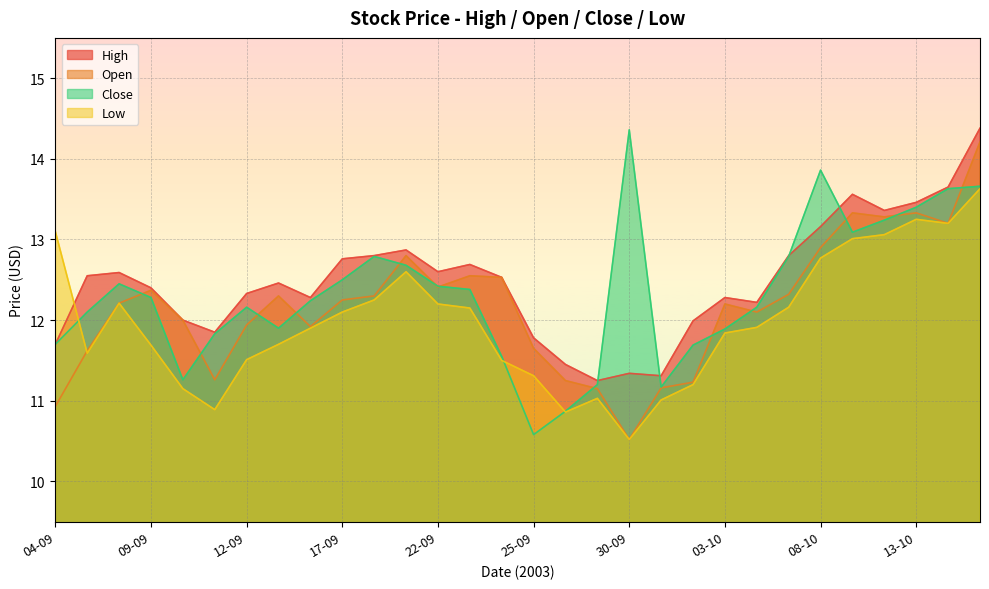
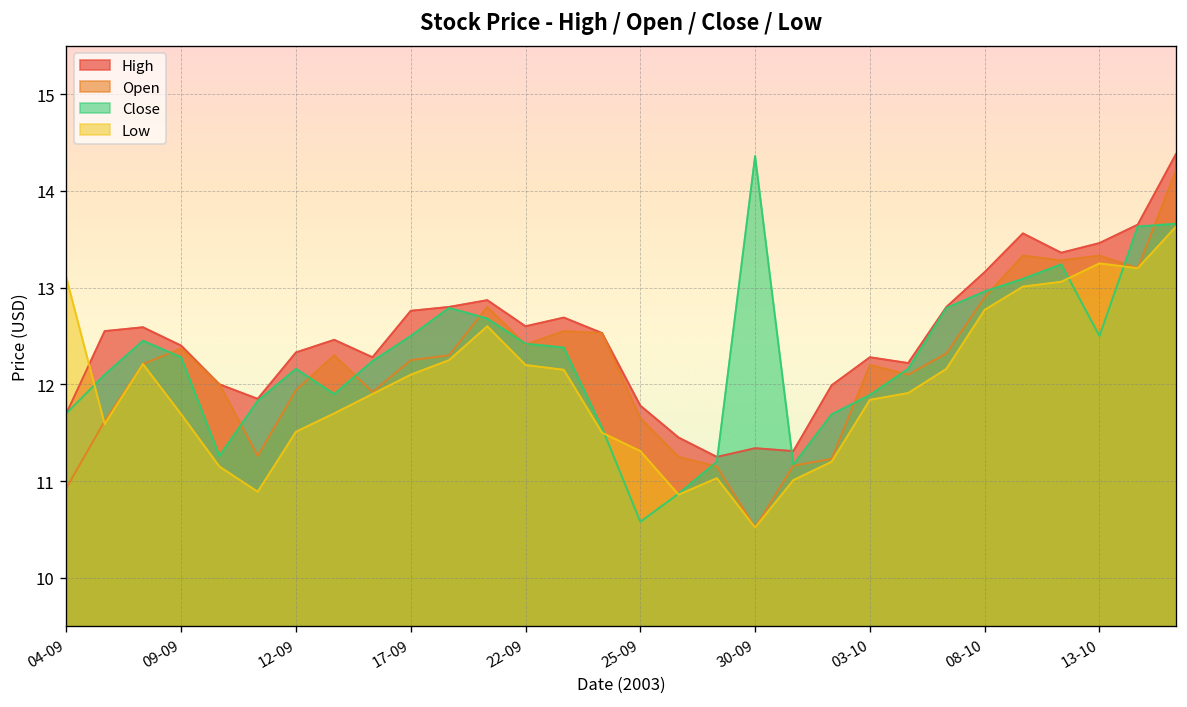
Close, 08-10: 13.9 -> 13.0
Close, 13-10: 13.4 -> 12.5
